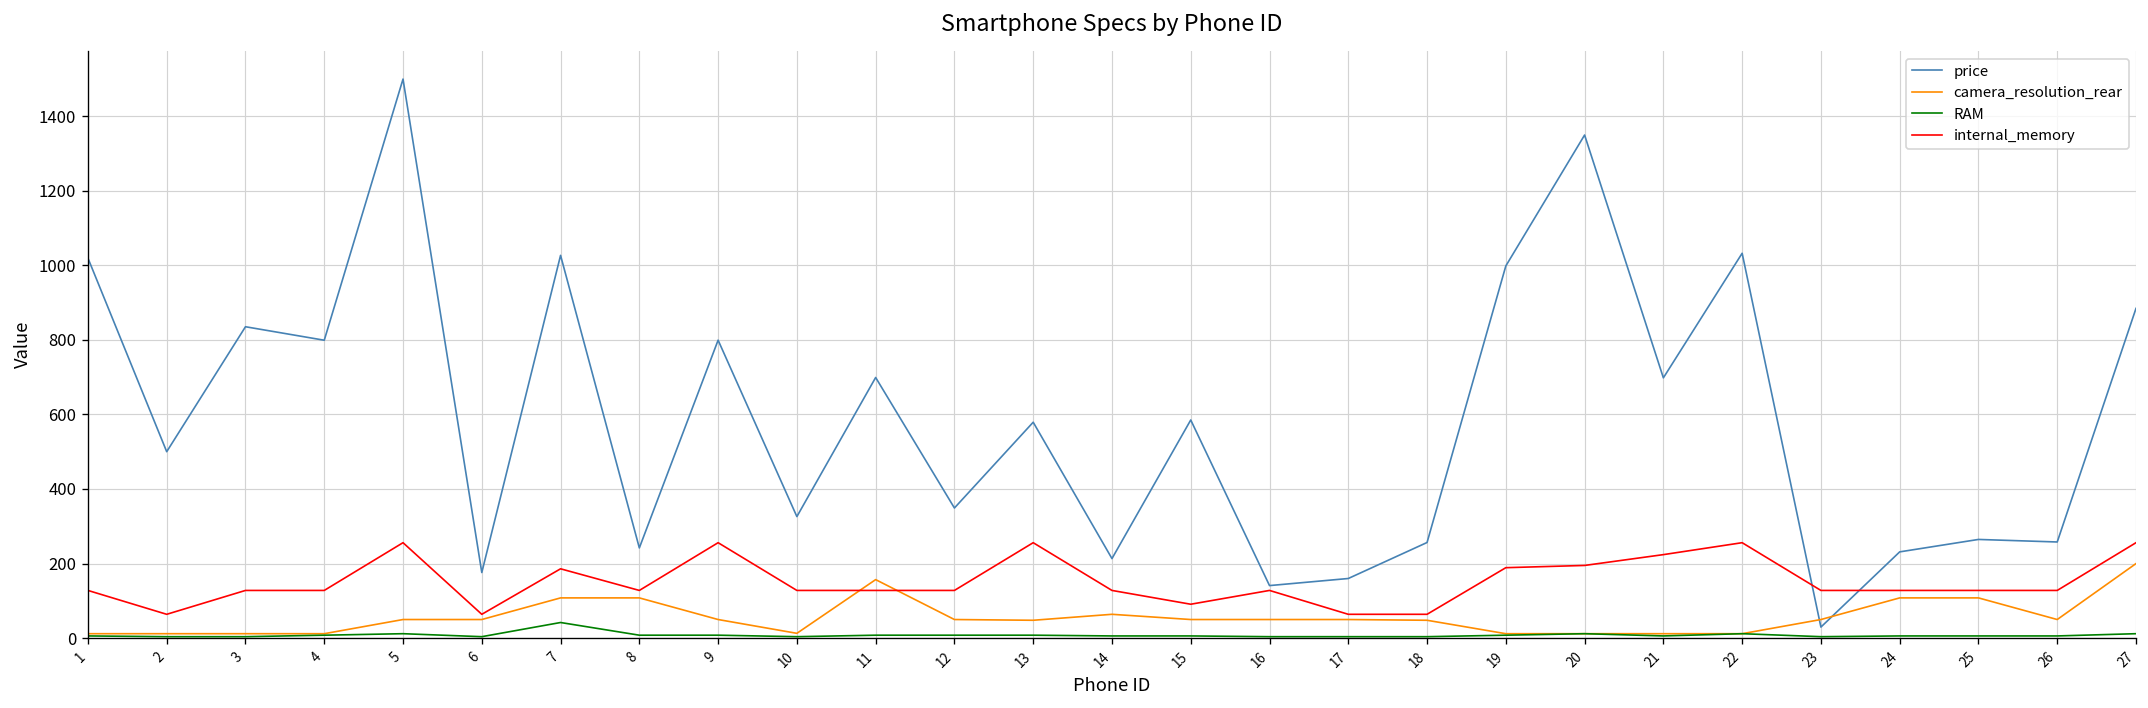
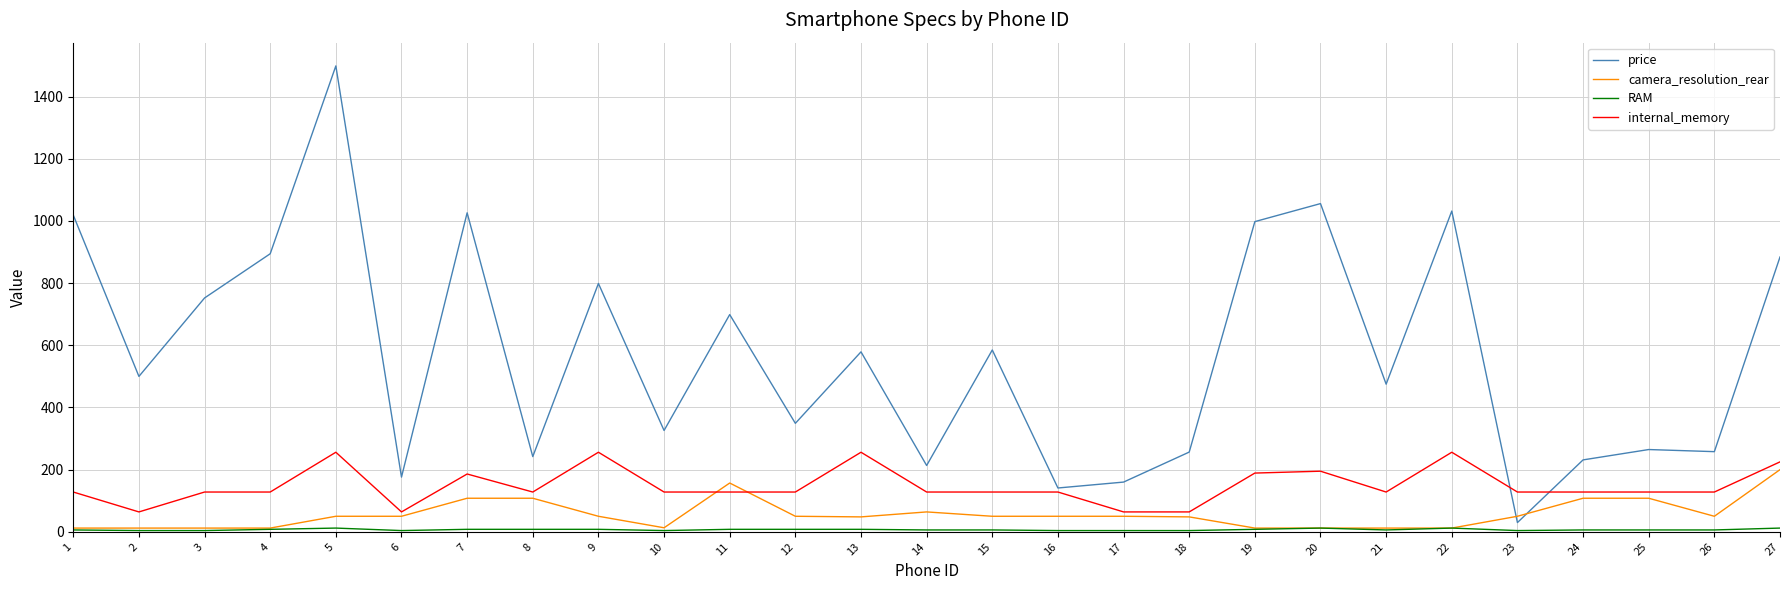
price, 3: 830 -> 750
price, 4: 800 -> 890
RAM, 7: 40 -> 10
internal_memory, 15: 90 -> 130
price, 20: 1350 -> 1060
price, 21: 700 -> 480
internal_memory, 21: 220 -> 130
internal_memory, 27: 260 -> 230
